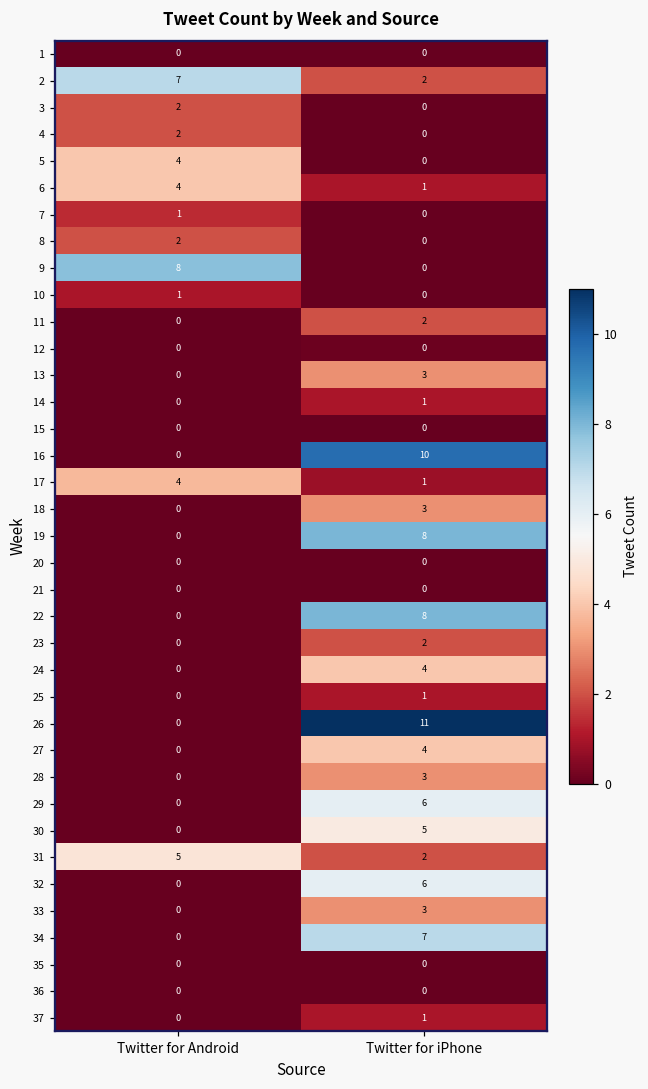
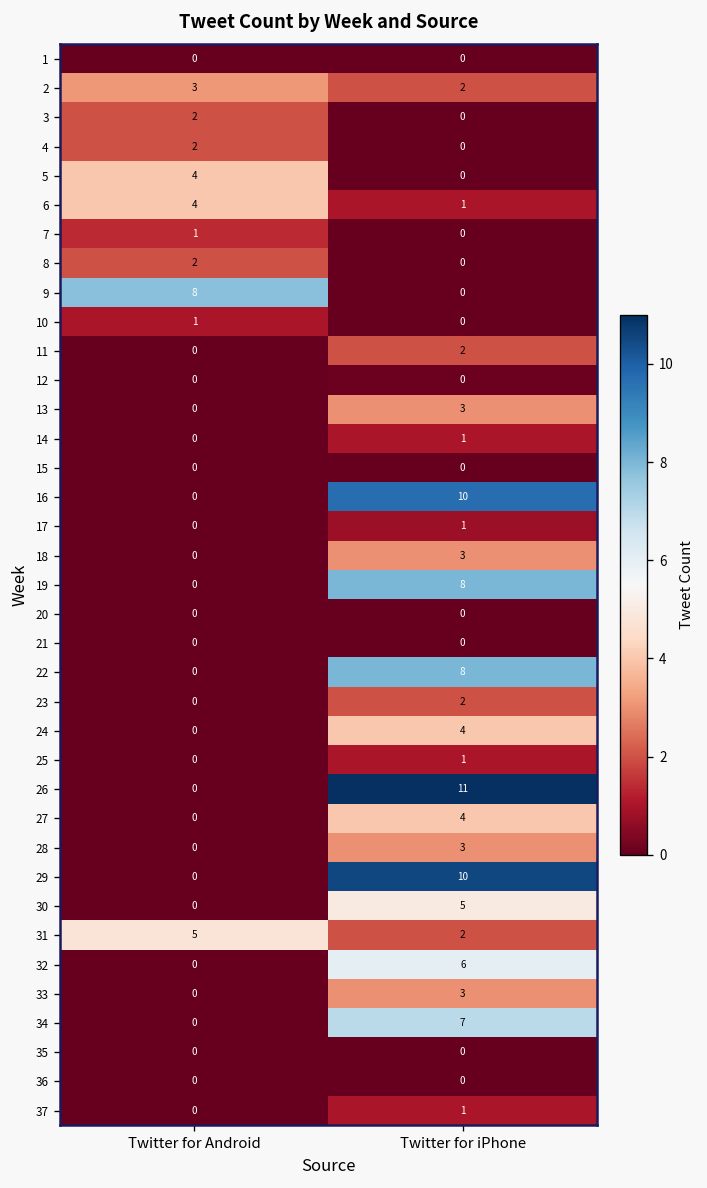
2, Twitter for Android: 7 -> 3
17, Twitter for Android: 4 -> 0
29, Twitter for iPhone: 6 -> 10
